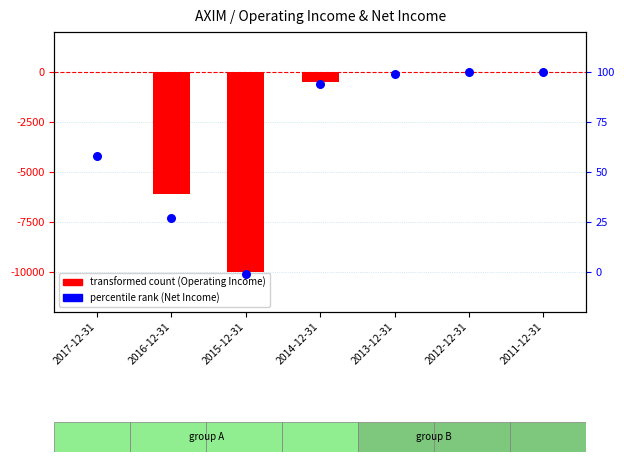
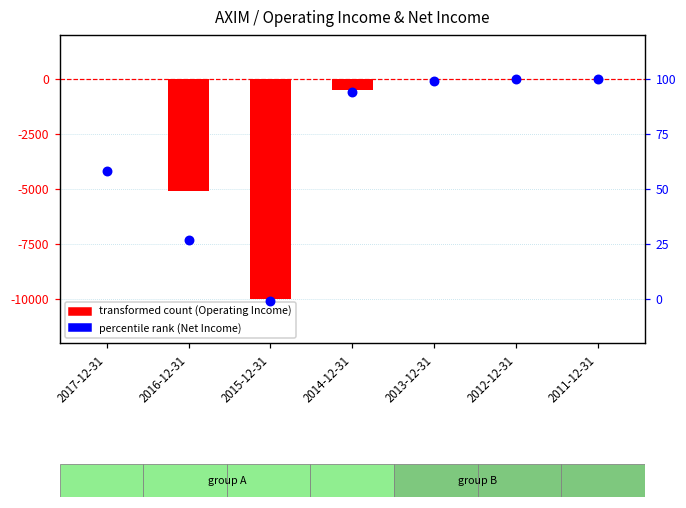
transformed count (Operating Income), 2016-12-31: -6100 -> -5100
